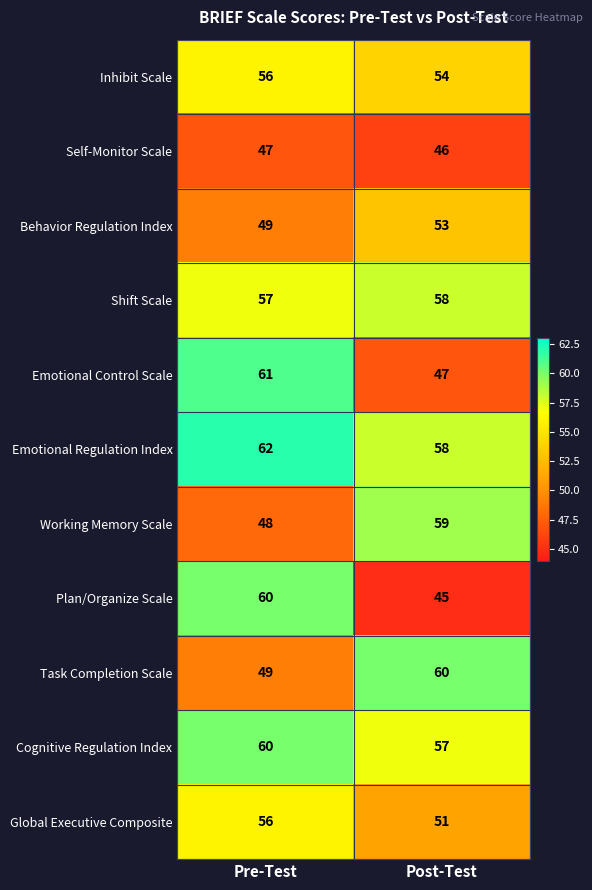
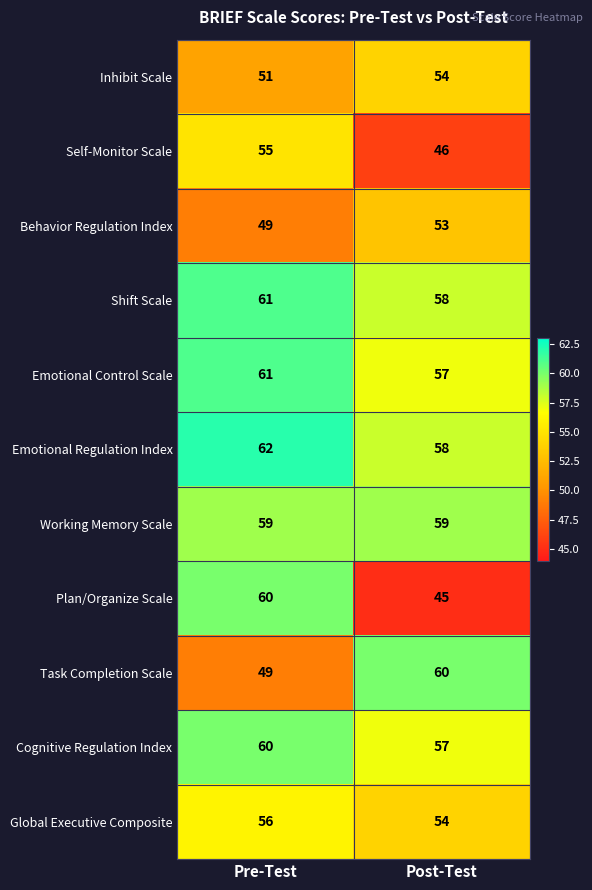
Inhibit Scale, Pre-Test: 56 -> 51
Self-Monitor Scale, Pre-Test: 47 -> 55
Shift Scale, Pre-Test: 57 -> 61
Emotional Control Scale, Post-Test: 47 -> 57
Working Memory Scale, Pre-Test: 48 -> 59
Global Executive Composite, Post-Test: 51 -> 54
